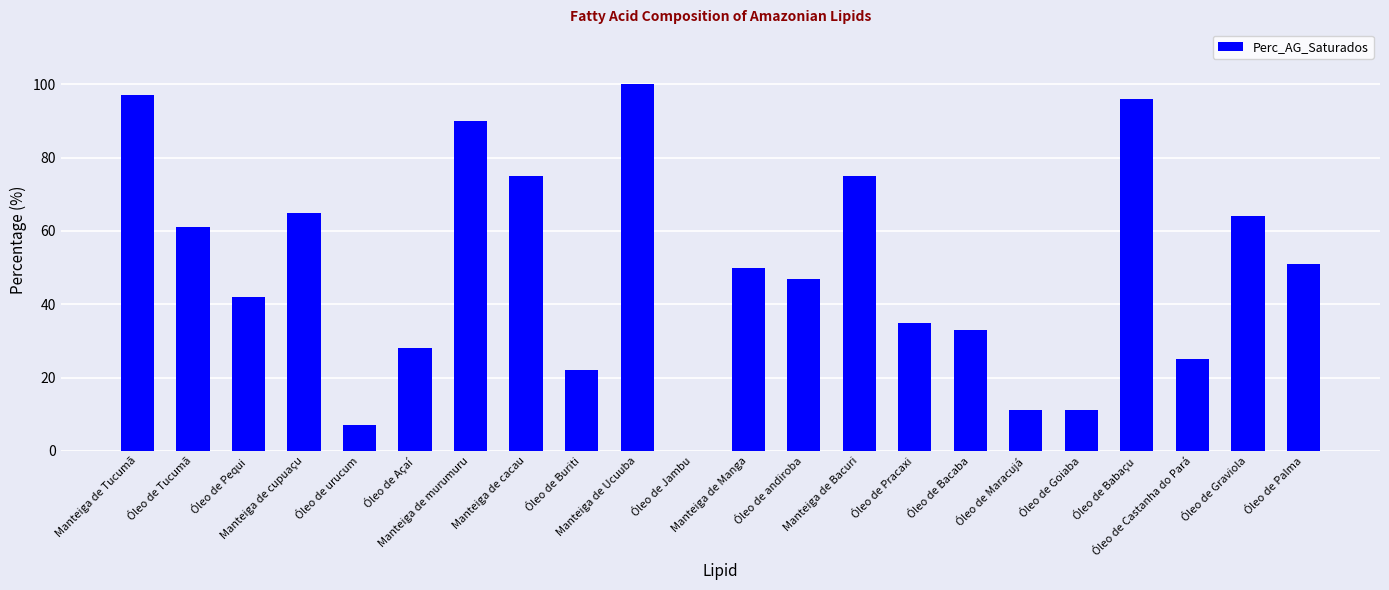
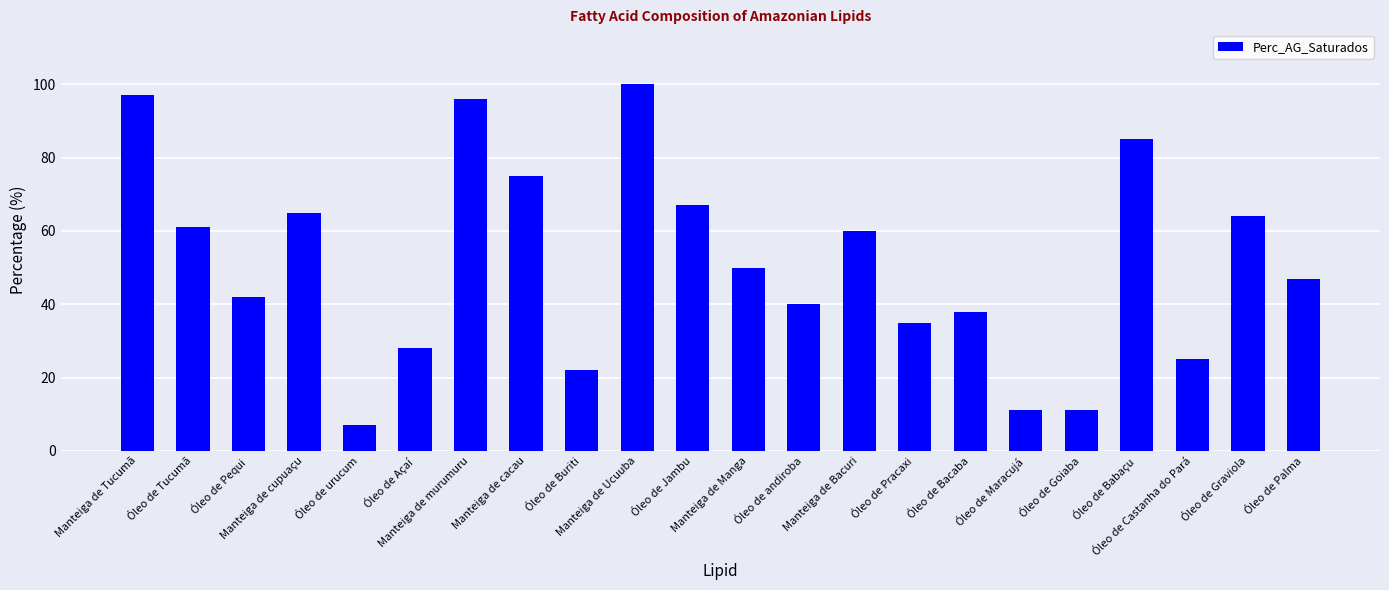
Manteiga de murumuru: 90 -> 96
Óleo de Jambu: 0 -> 67
Óleo de andiroba: 47 -> 40
Manteiga de Bacuri: 75 -> 60
Óleo de Bacaba: 33 -> 38
Óleo de Babaçu: 96 -> 85
Óleo de Palma: 51 -> 47
